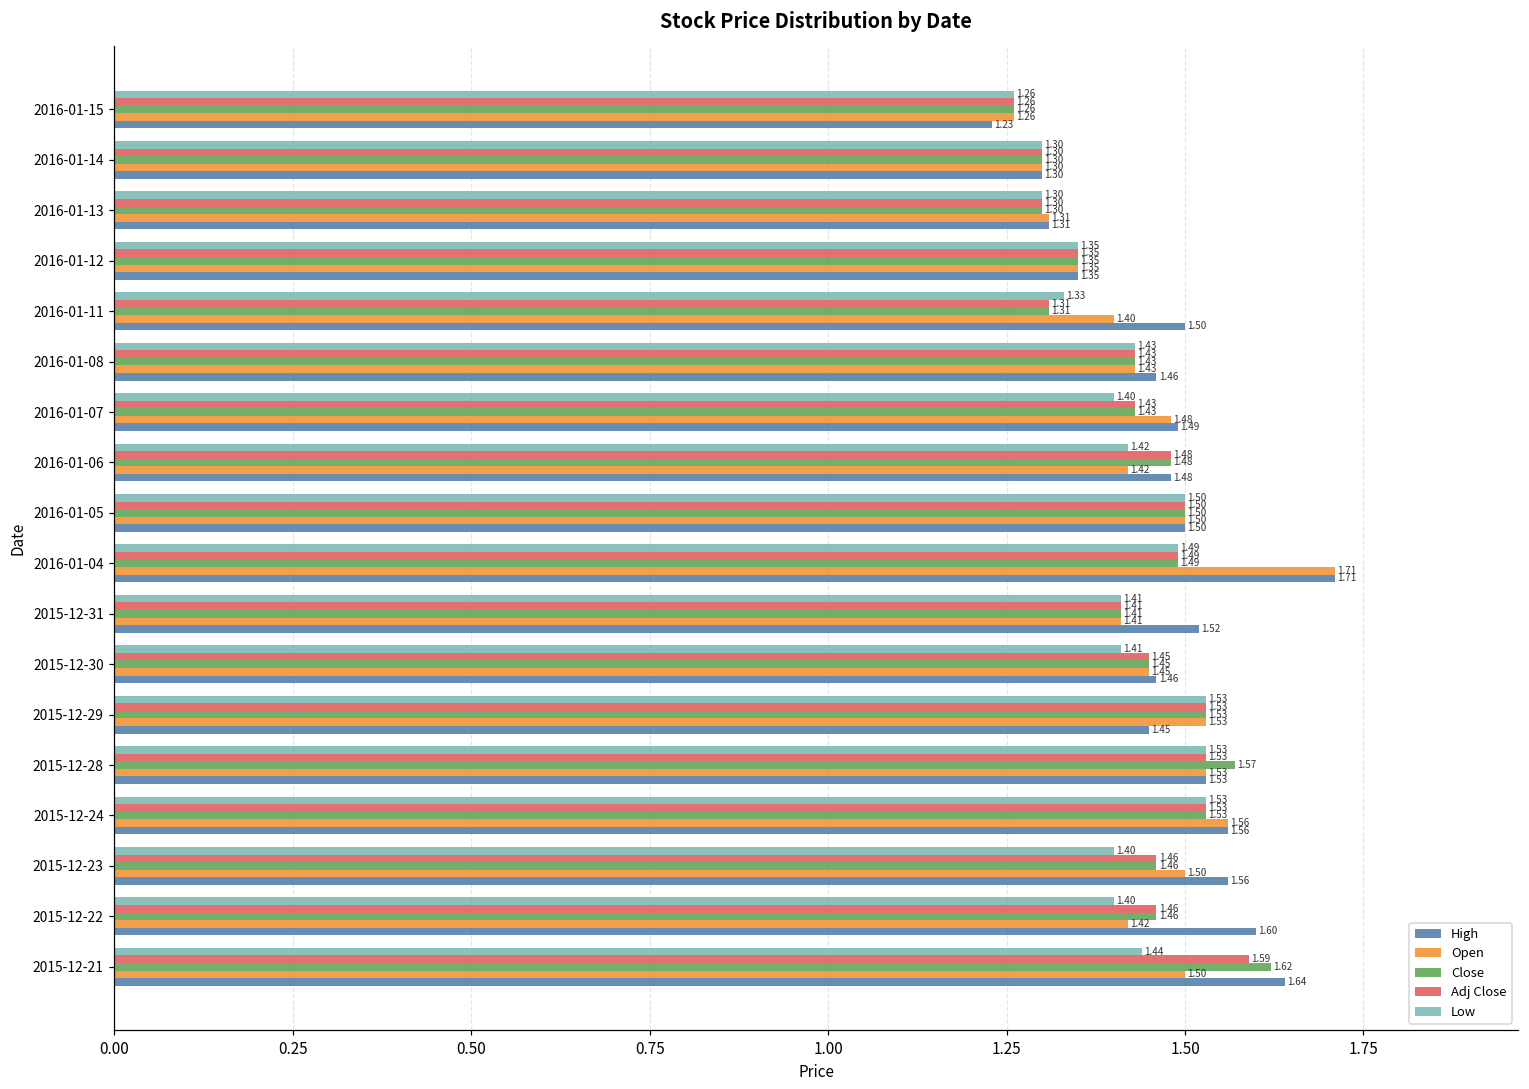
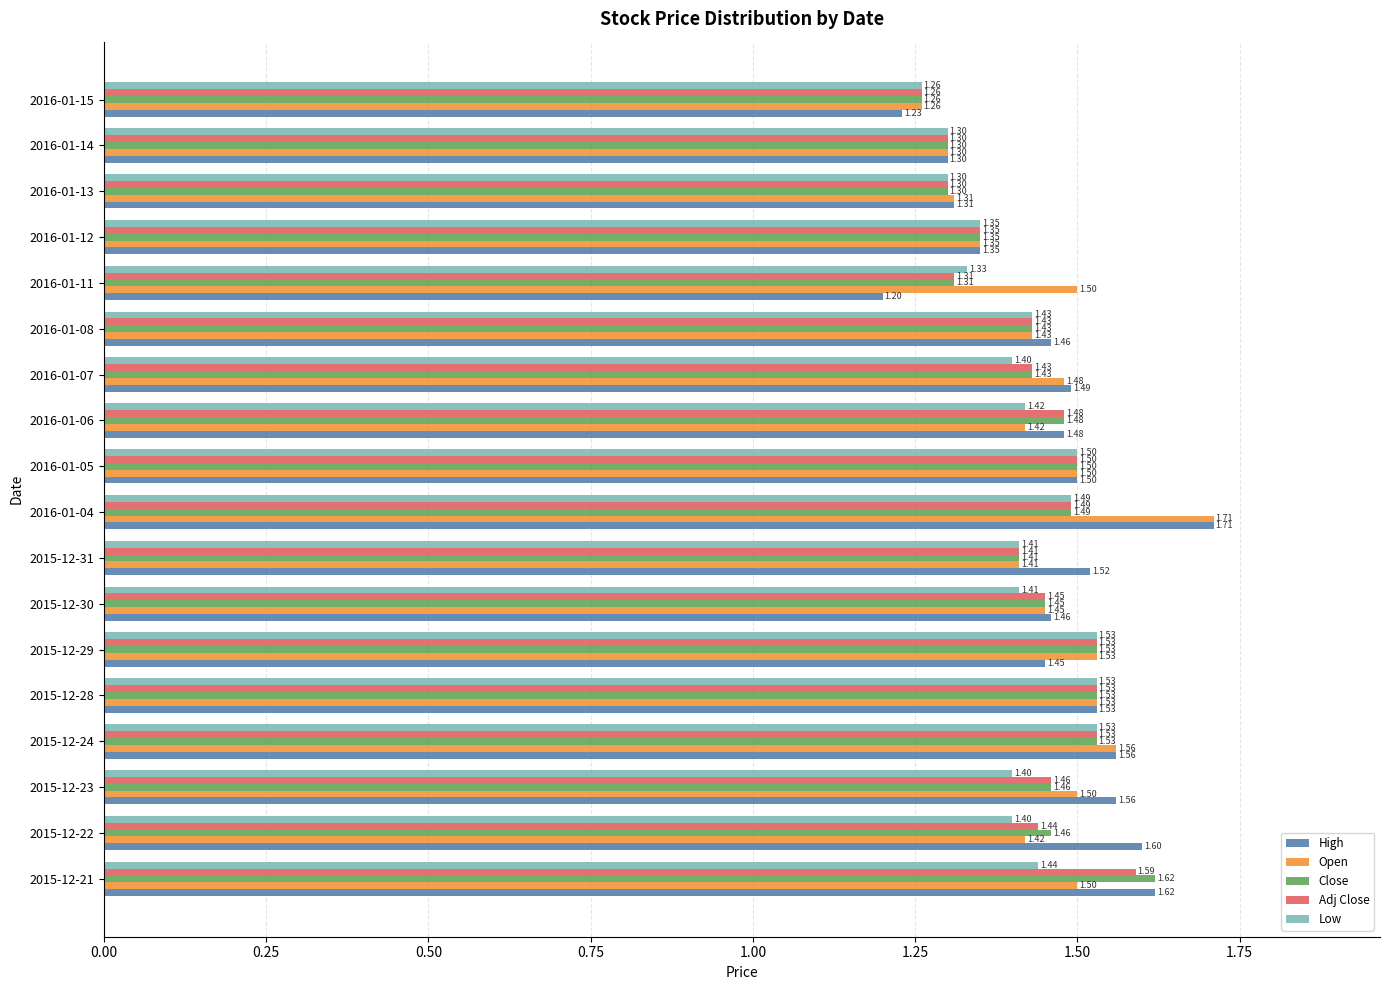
Open, 2016-01-11: 1.40 -> 1.50
High, 2016-01-11: 1.50 -> 1.20
Close, 2015-12-28: 1.57 -> 1.53
Adj Close, 2015-12-22: 1.46 -> 1.44
High, 2015-12-21: 1.64 -> 1.62
